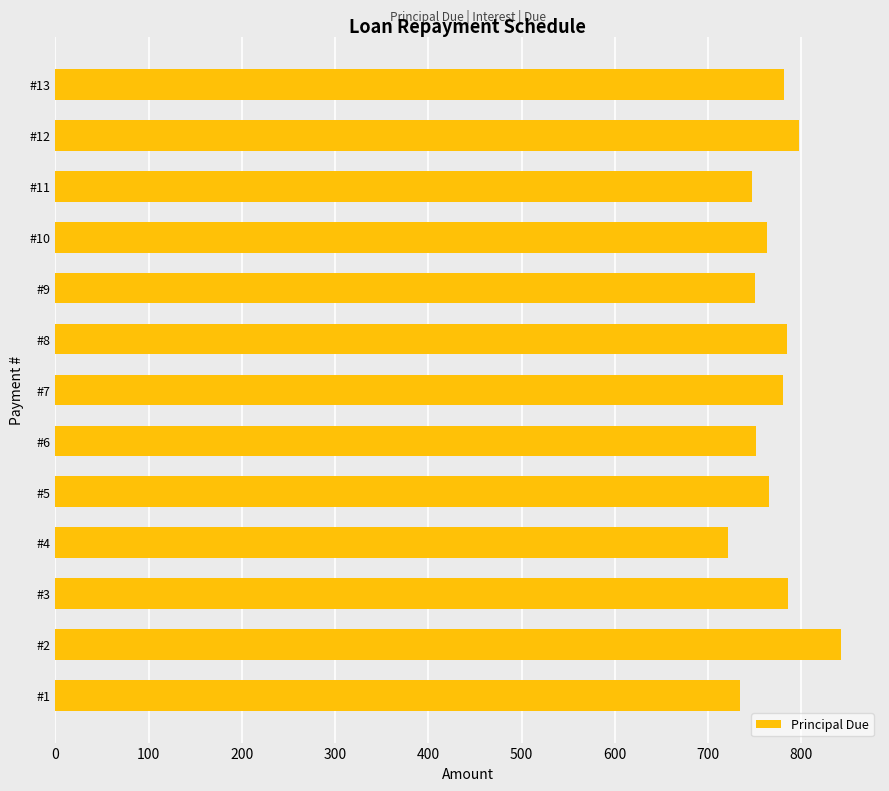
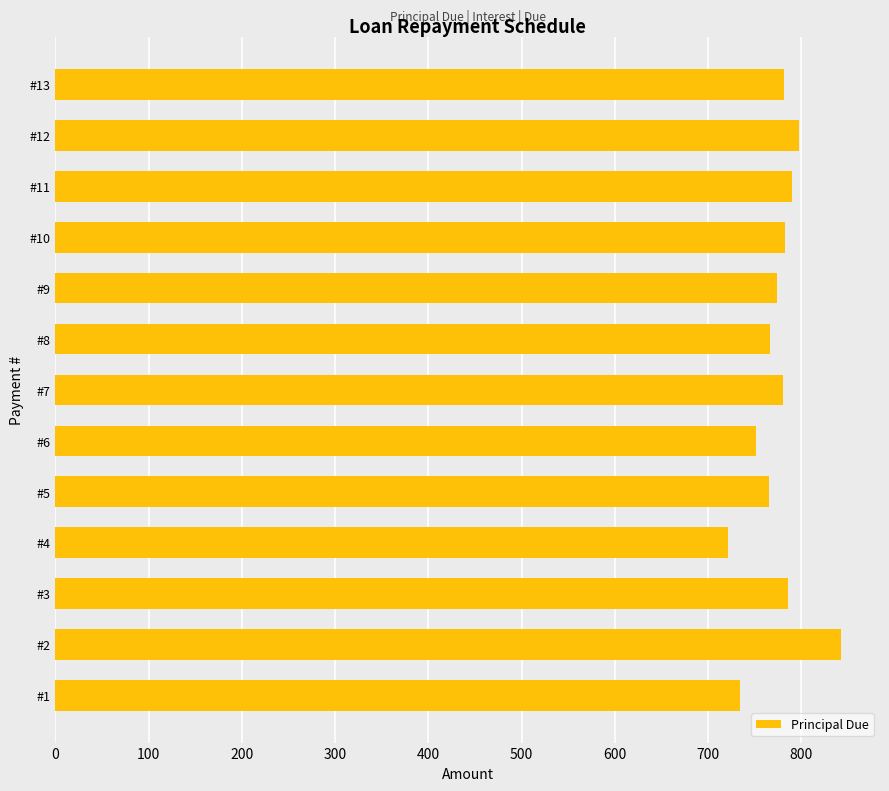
#11: 750 -> 790
#10: 760 -> 780
#9: 750 -> 770
#8: 780 -> 770
